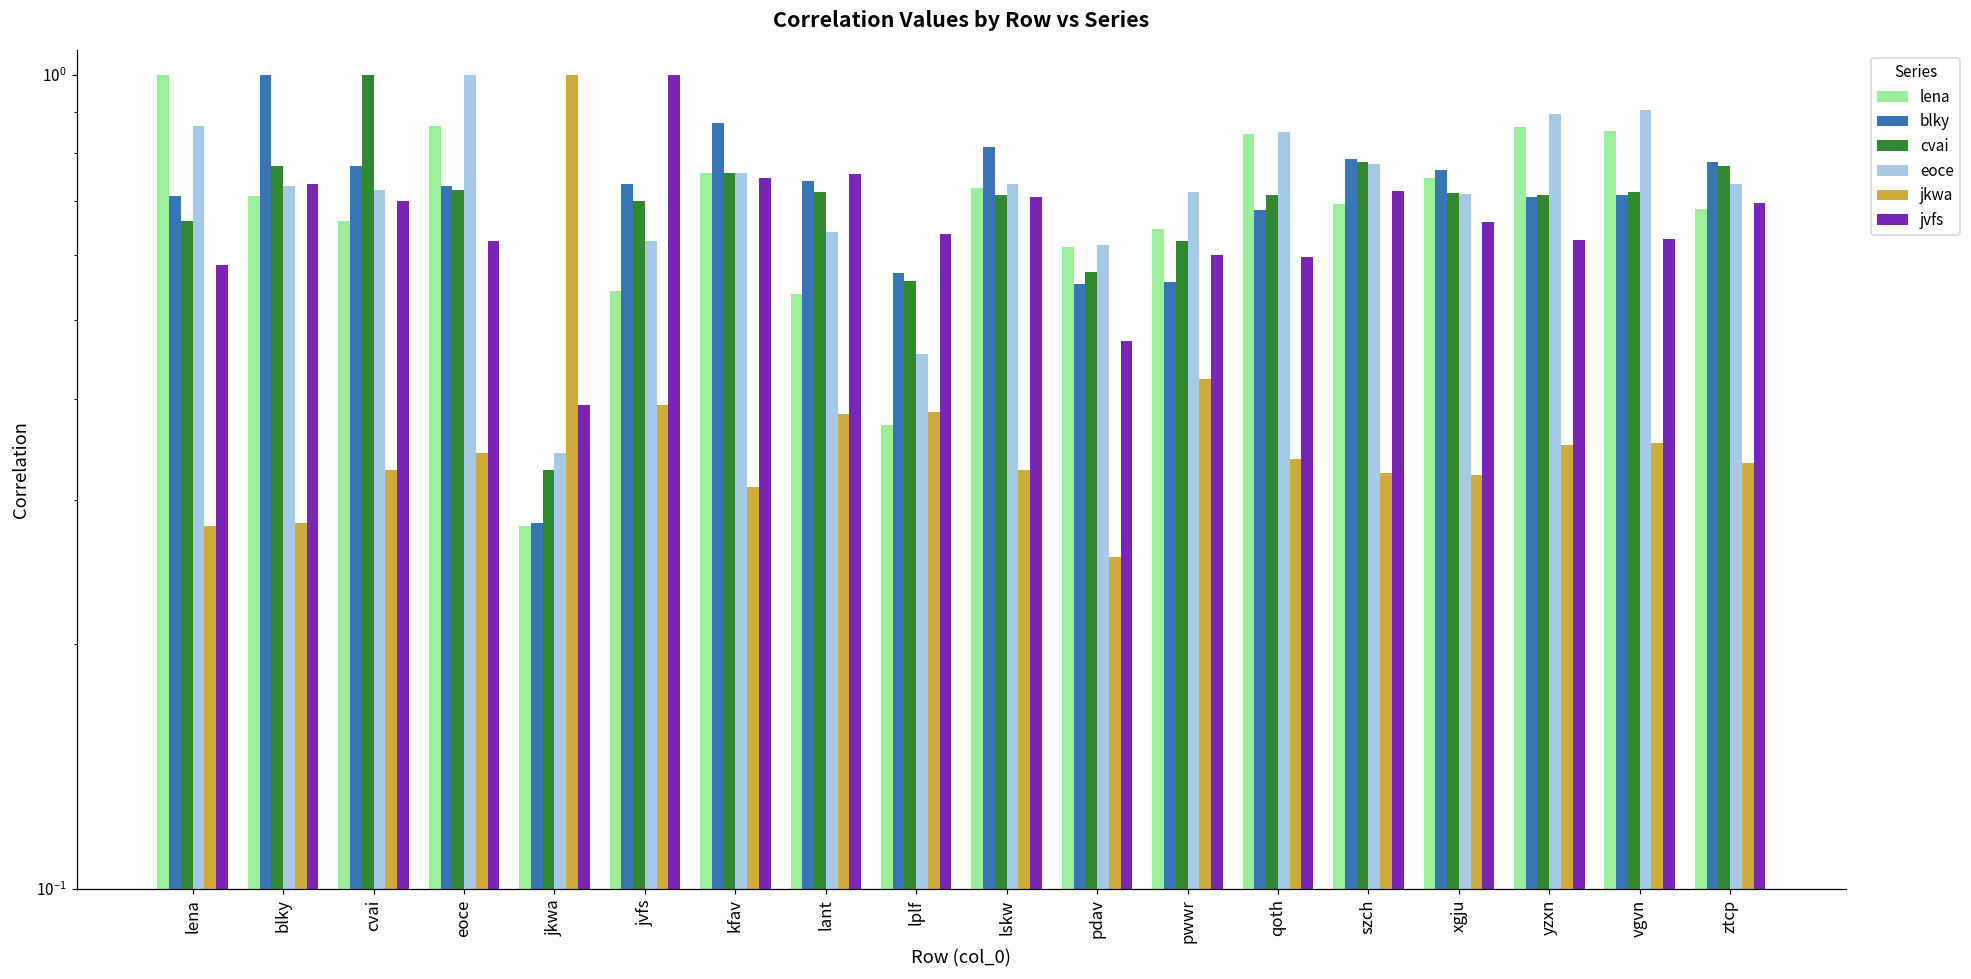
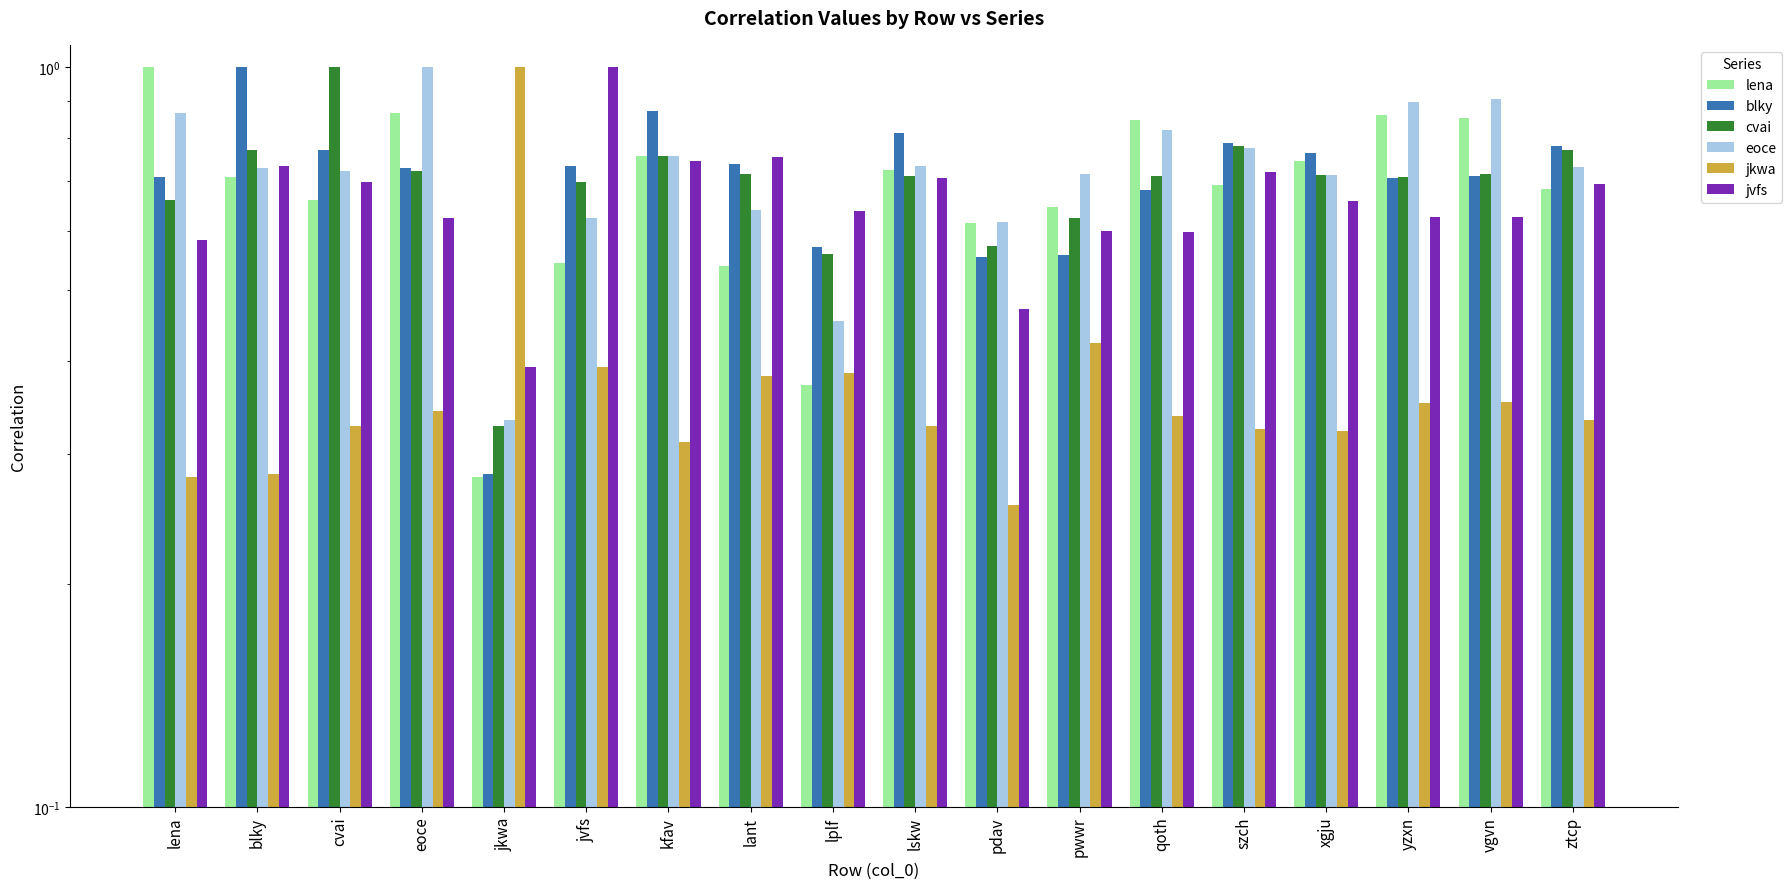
eoce, jkwa: 0.34 -> 0.33
eoce, qoth: 0.85 -> 0.82
